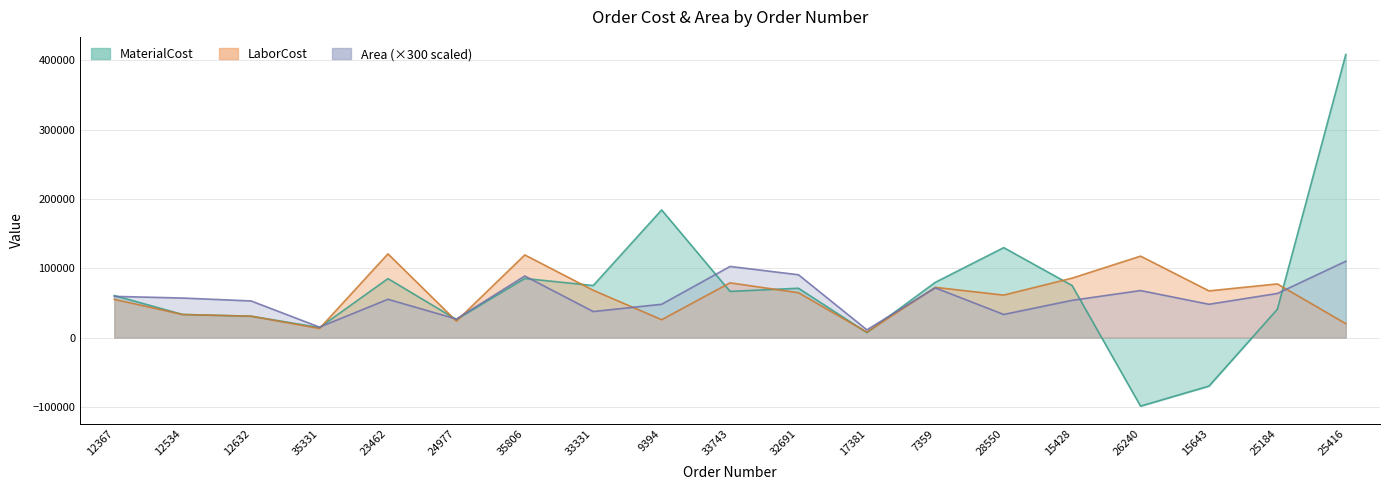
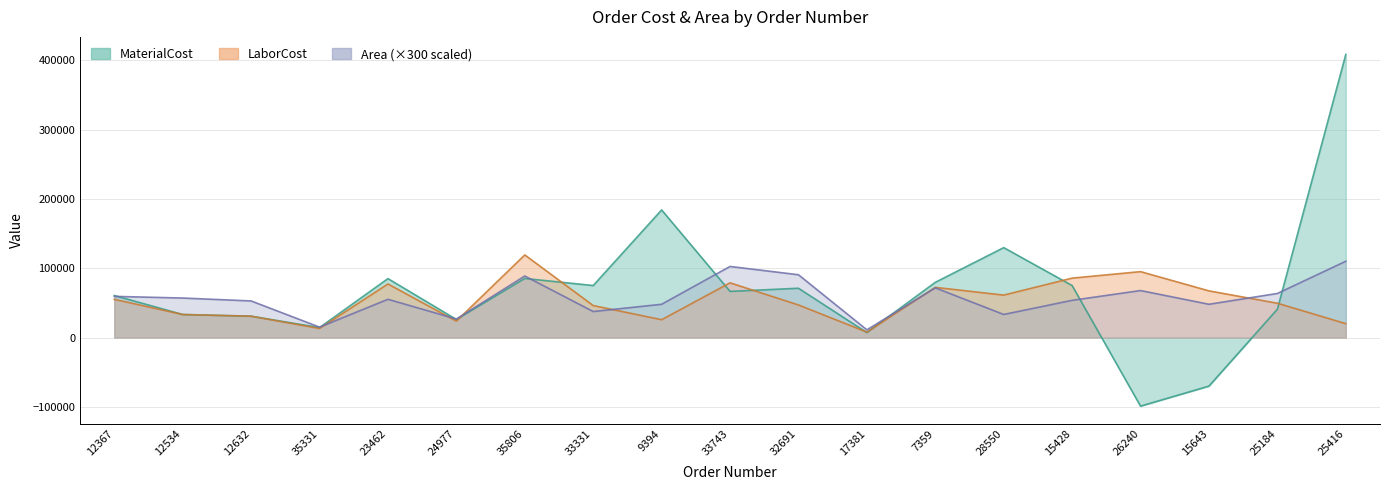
LaborCost, 23462: 120000 -> 80000
LaborCost, 33331: 70000 -> 50000
LaborCost, 32691: 60000 -> 50000
LaborCost, 26240: 120000 -> 100000
LaborCost, 25184: 80000 -> 50000
